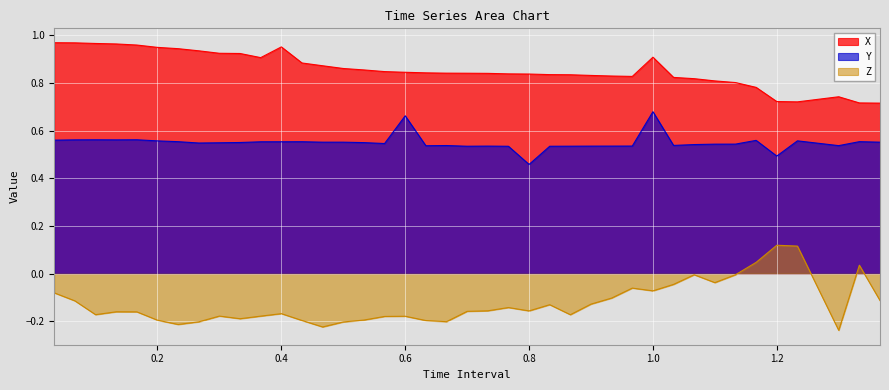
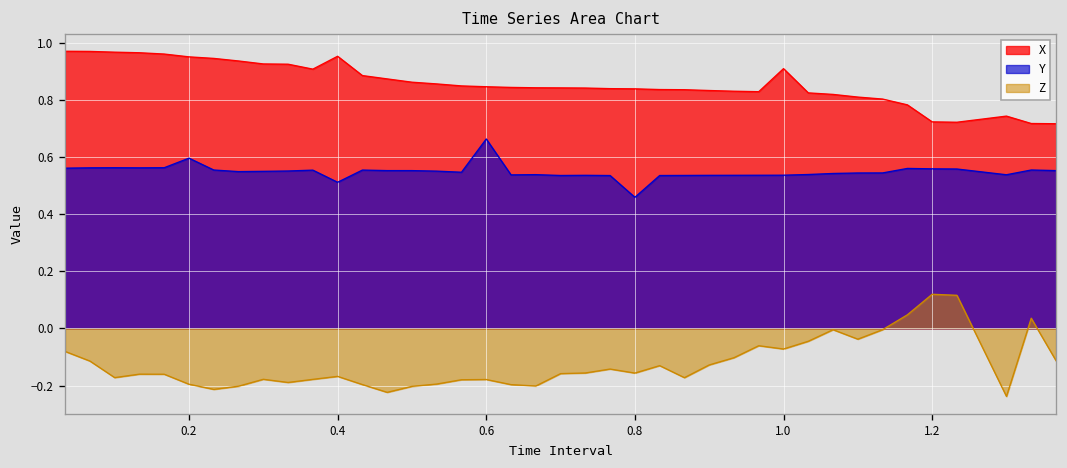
Y, 0.2: 0.56 -> 0.60
Y, 0.4: 0.55 -> 0.51
Y, 1.0: 0.68 -> 0.54
Y, 1.2: 0.49 -> 0.56
